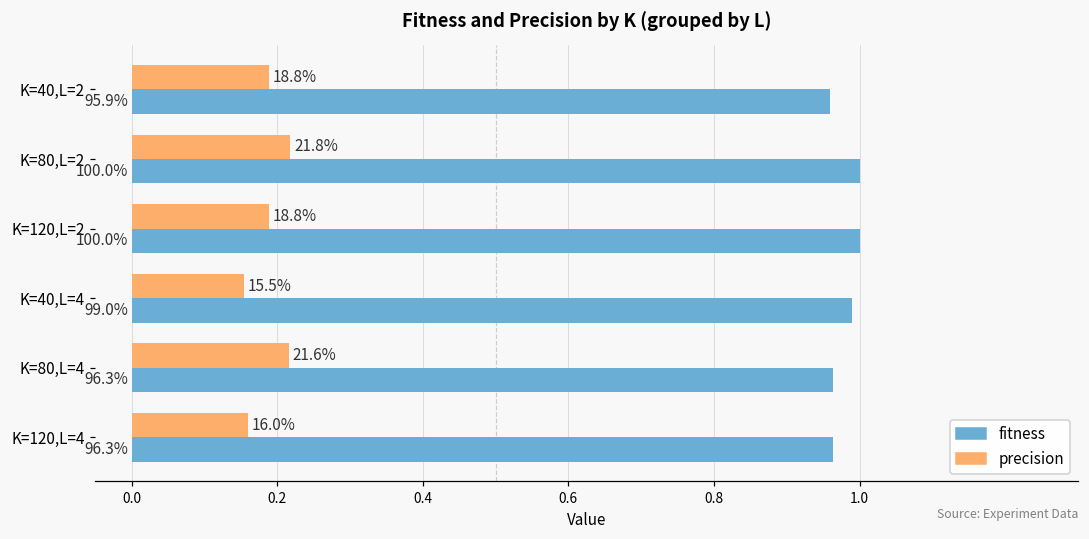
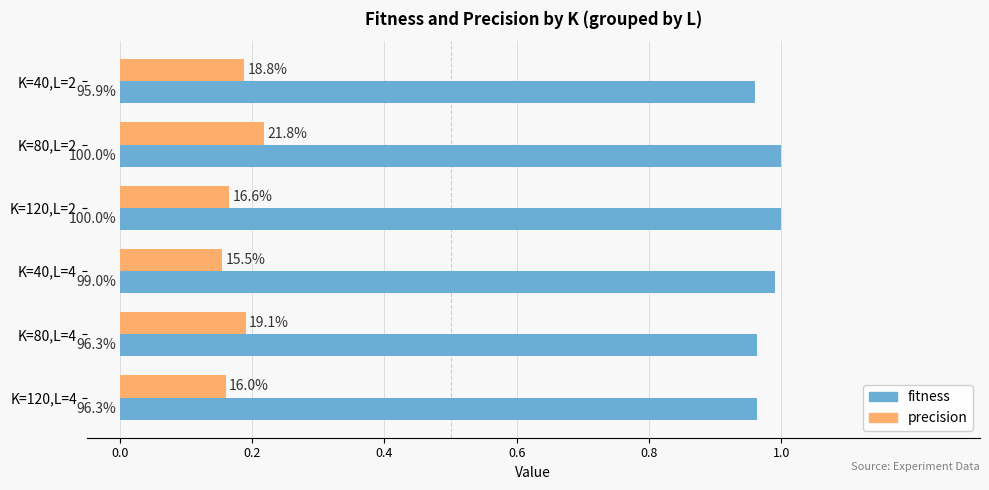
precision, K=120,L=2: 18.8% -> 16.6%
precision, K=80,L=4: 21.6% -> 19.1%
